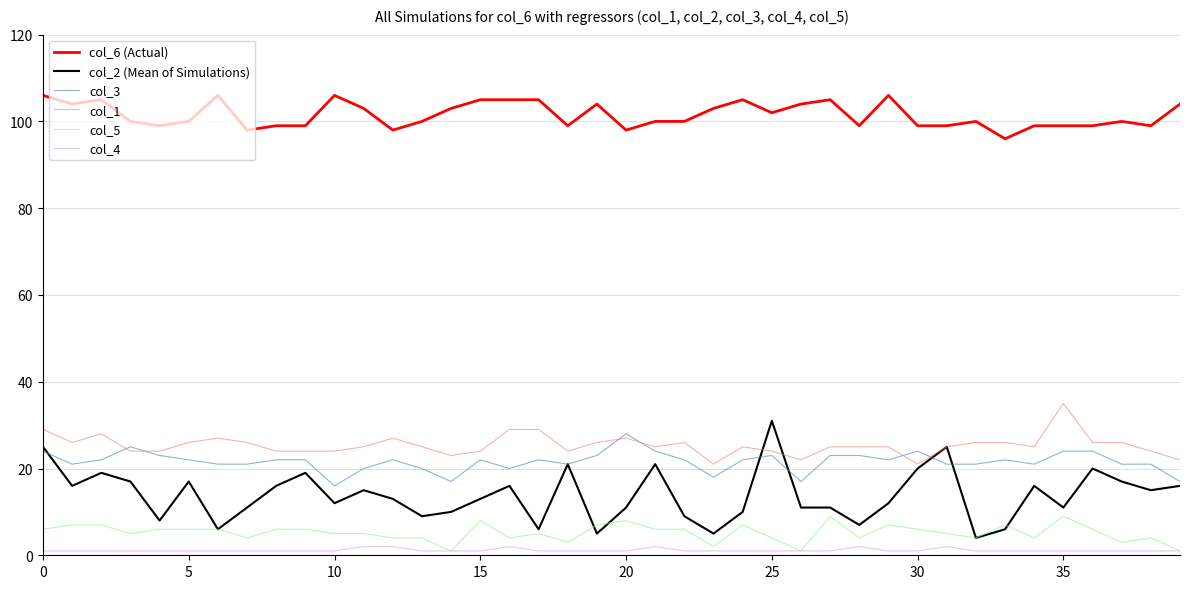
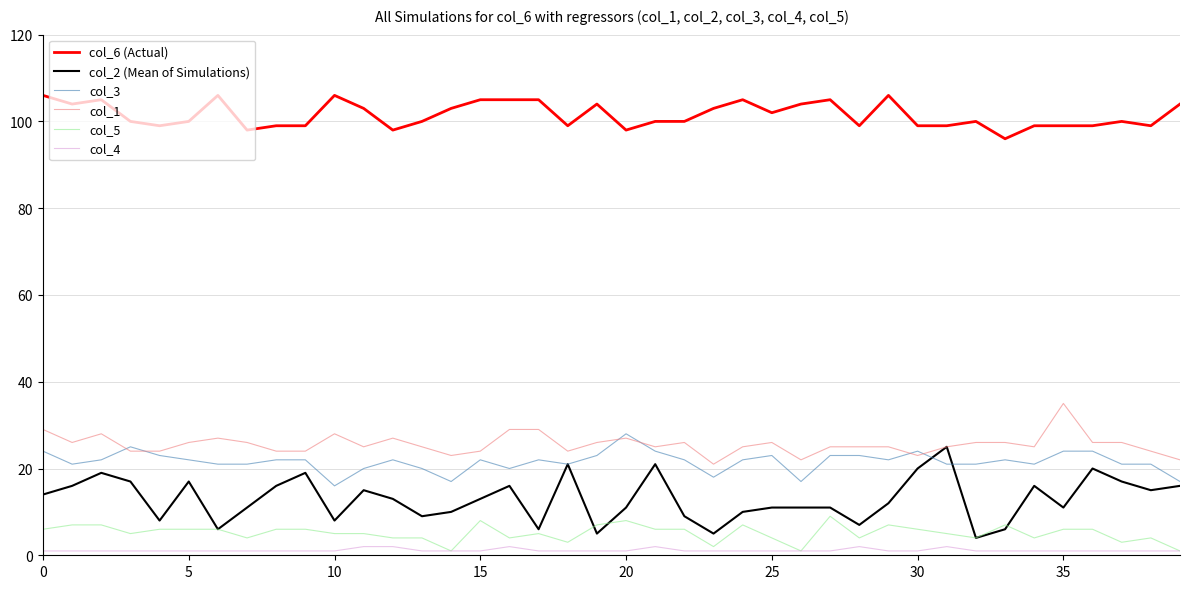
col_2 (Mean of Simulations), 0: 25 -> 14
col_2 (Mean of Simulations), 10: 12 -> 8
col_1, 10: 24 -> 28
col_2 (Mean of Simulations), 25: 31 -> 11
col_1, 25: 24 -> 26
col_1, 30: 21 -> 23
col_5, 35: 9 -> 6
